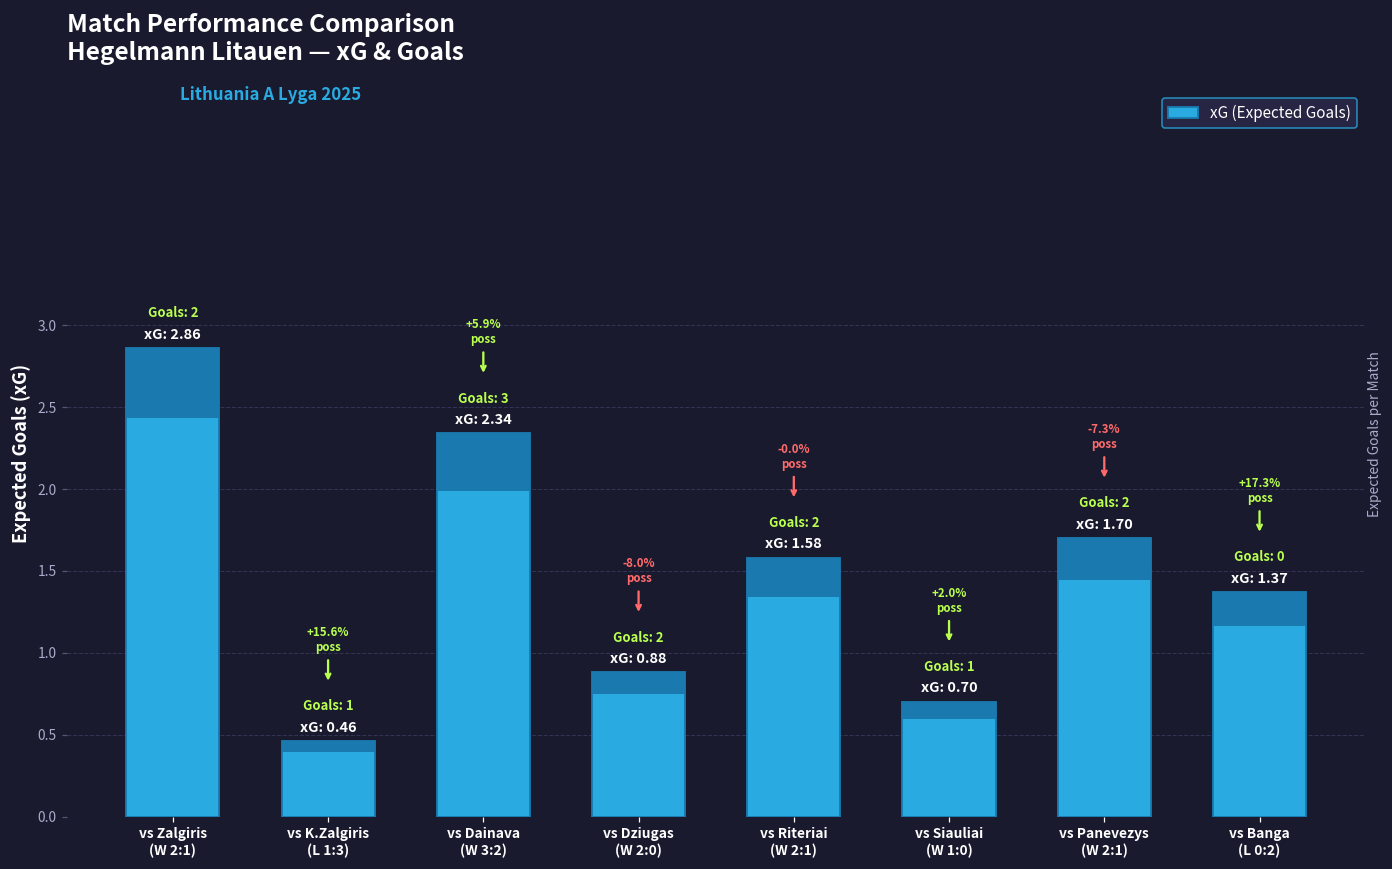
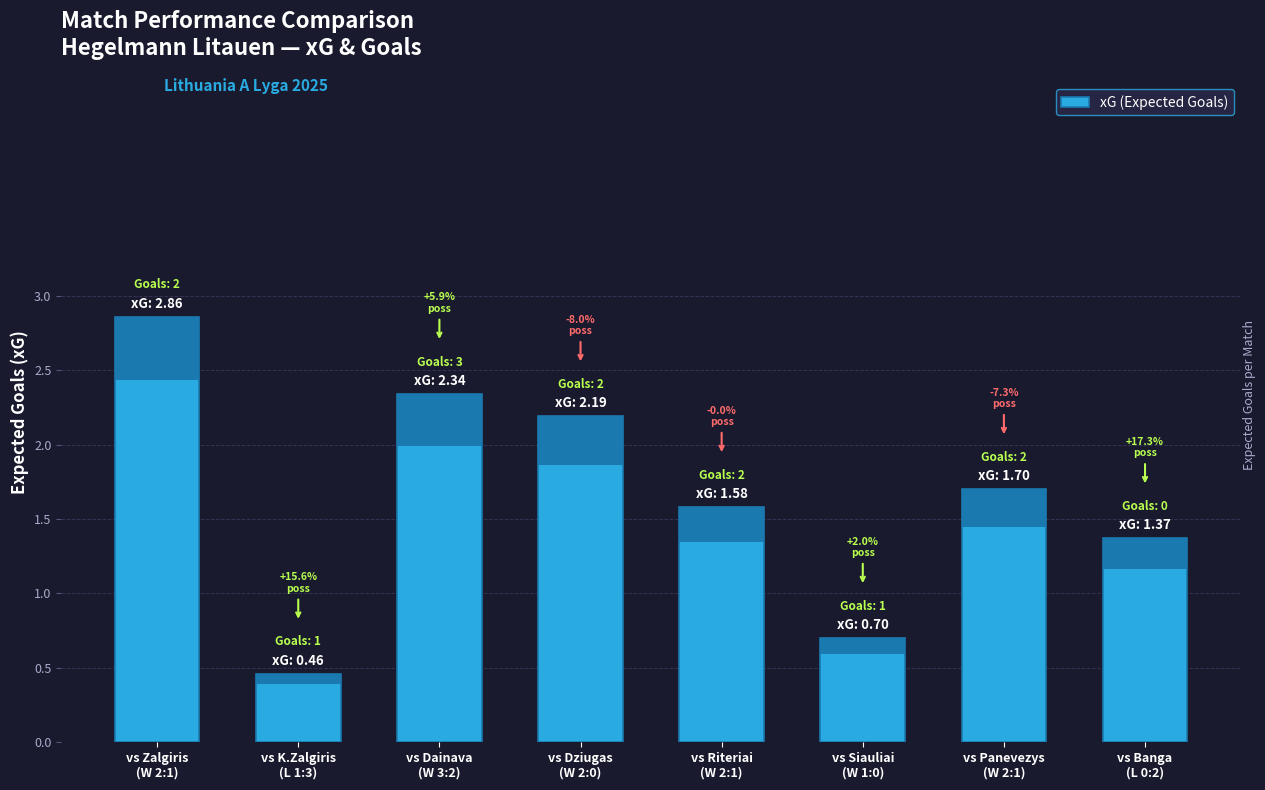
xG (Expected Goals), vs Dziugas (W 2:0): 0.88 -> 2.19
